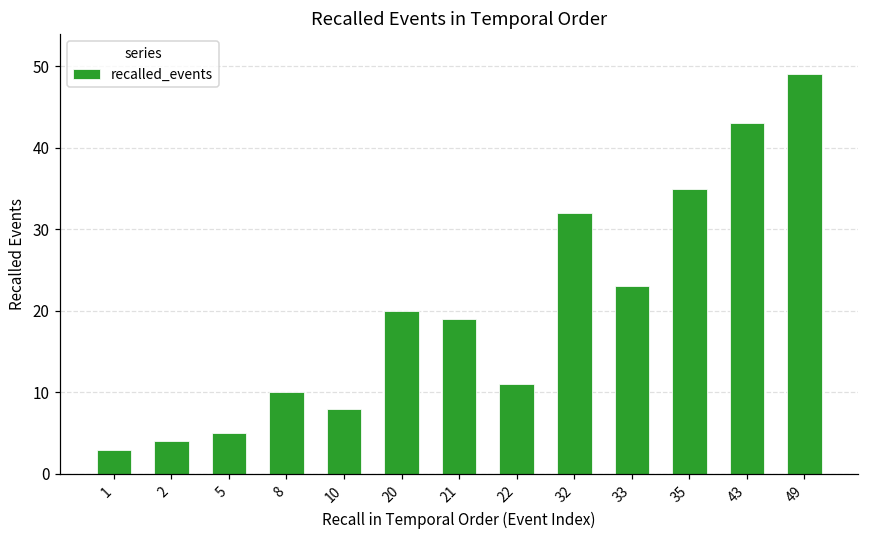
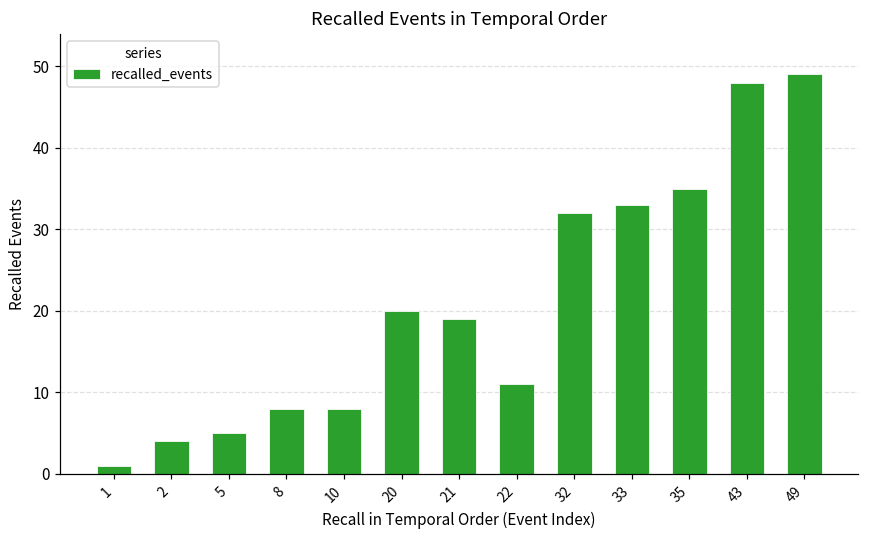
1: 3 -> 1
8: 10 -> 8
33: 23 -> 33
43: 43 -> 48
